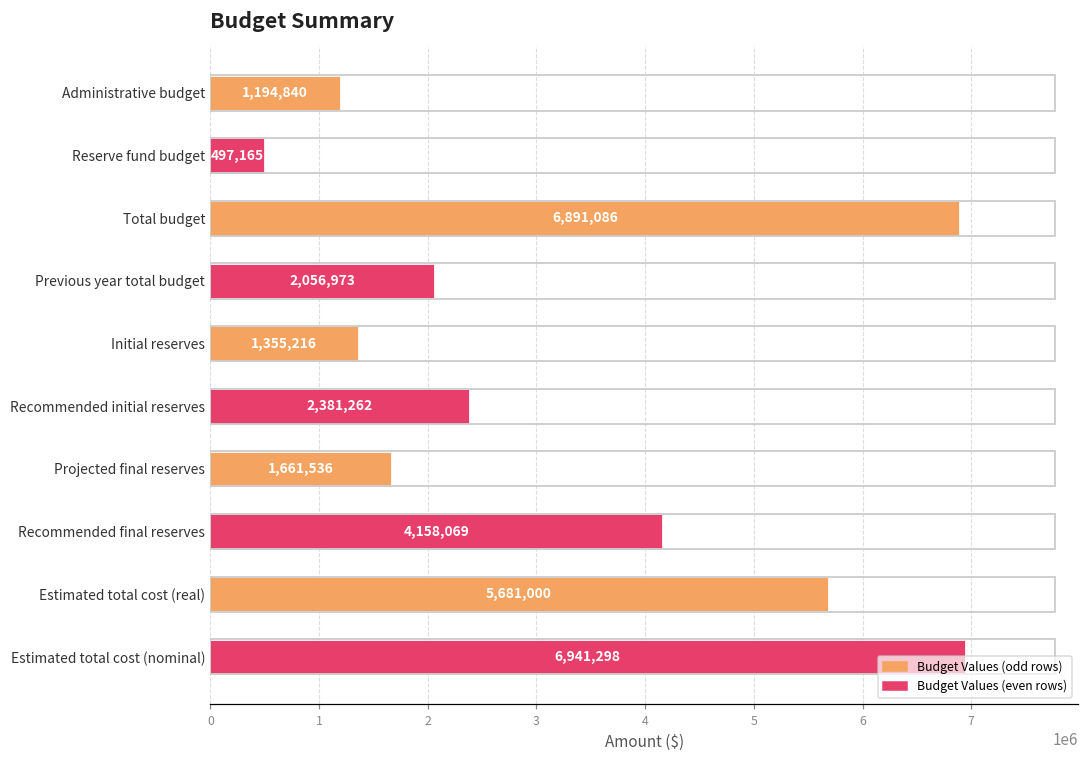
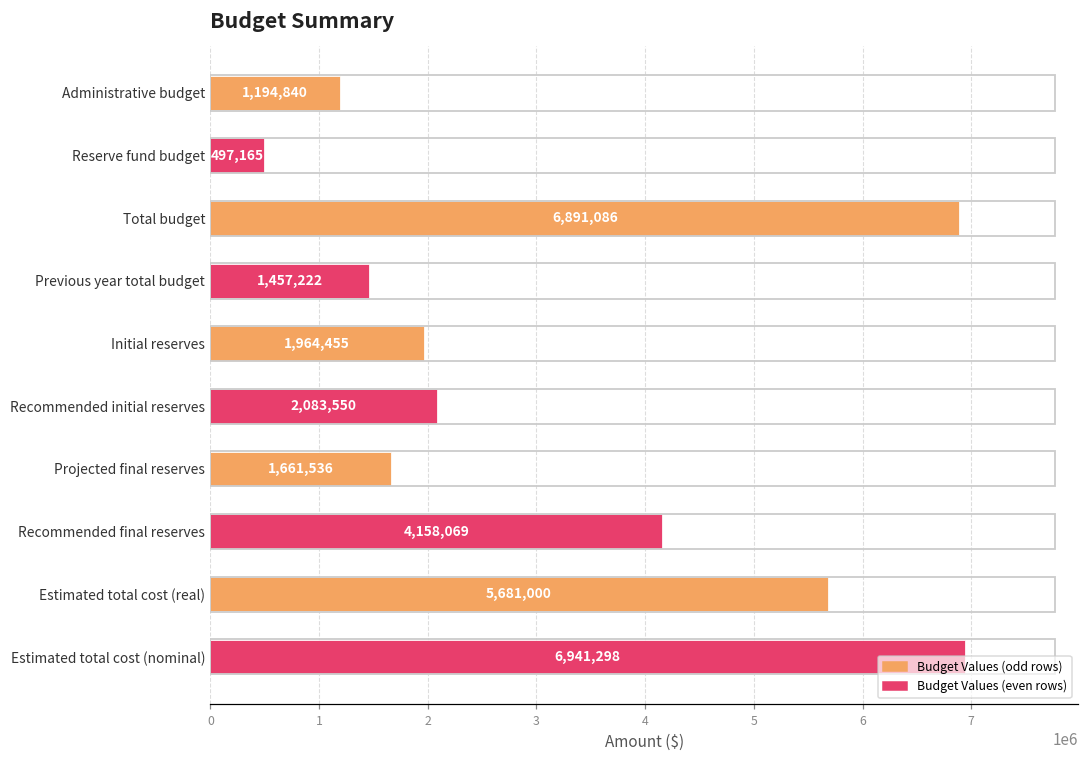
Previous year total budget: 2,056,973 -> 1,457,222
Initial reserves: 1,355,216 -> 1,964,455
Recommended initial reserves: 2,381,262 -> 2,083,550
